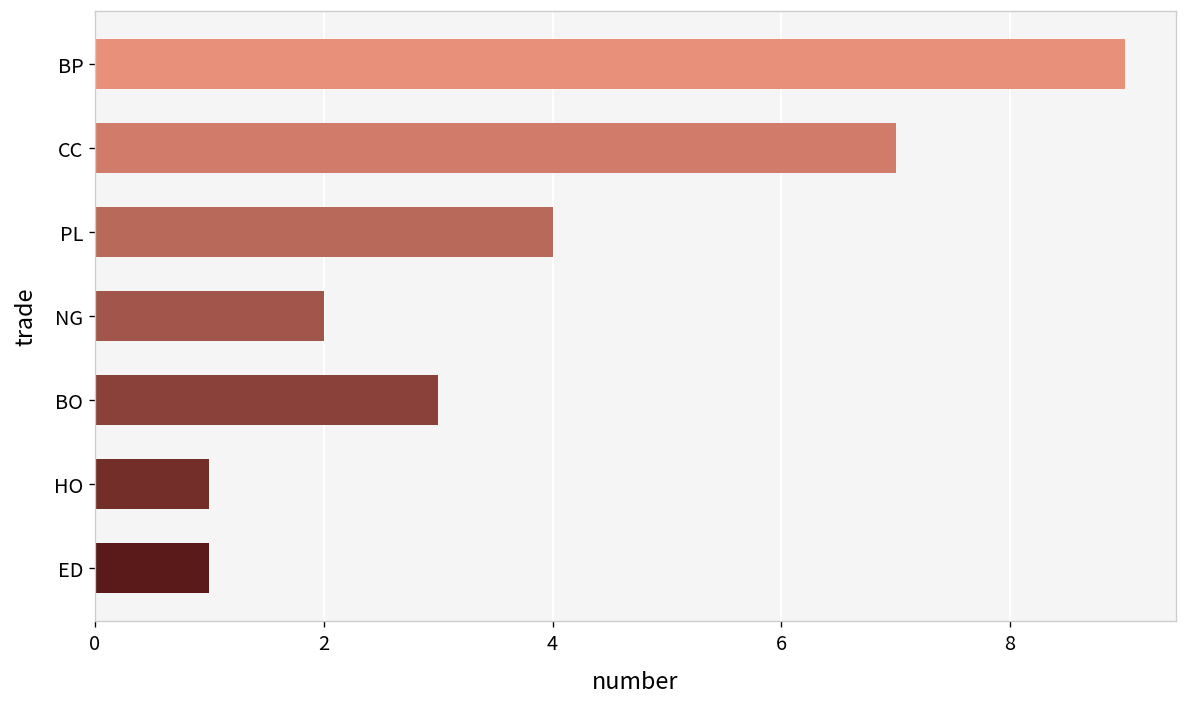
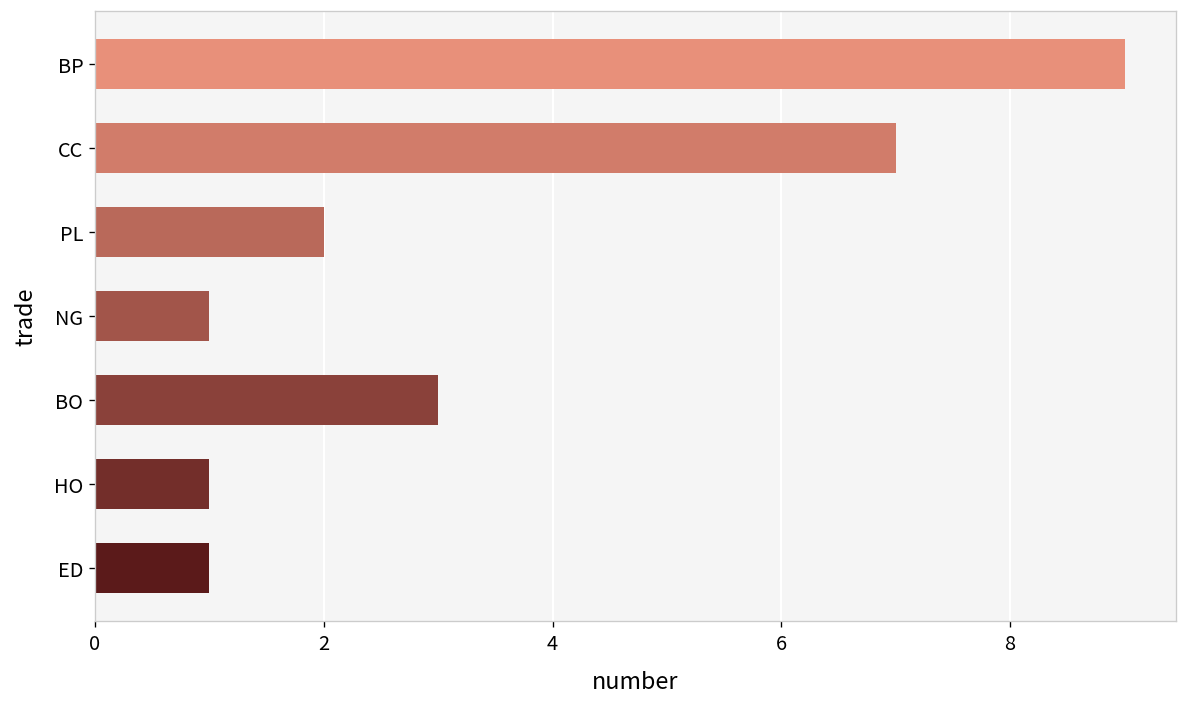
PL: 4 -> 2
NG: 2 -> 1
